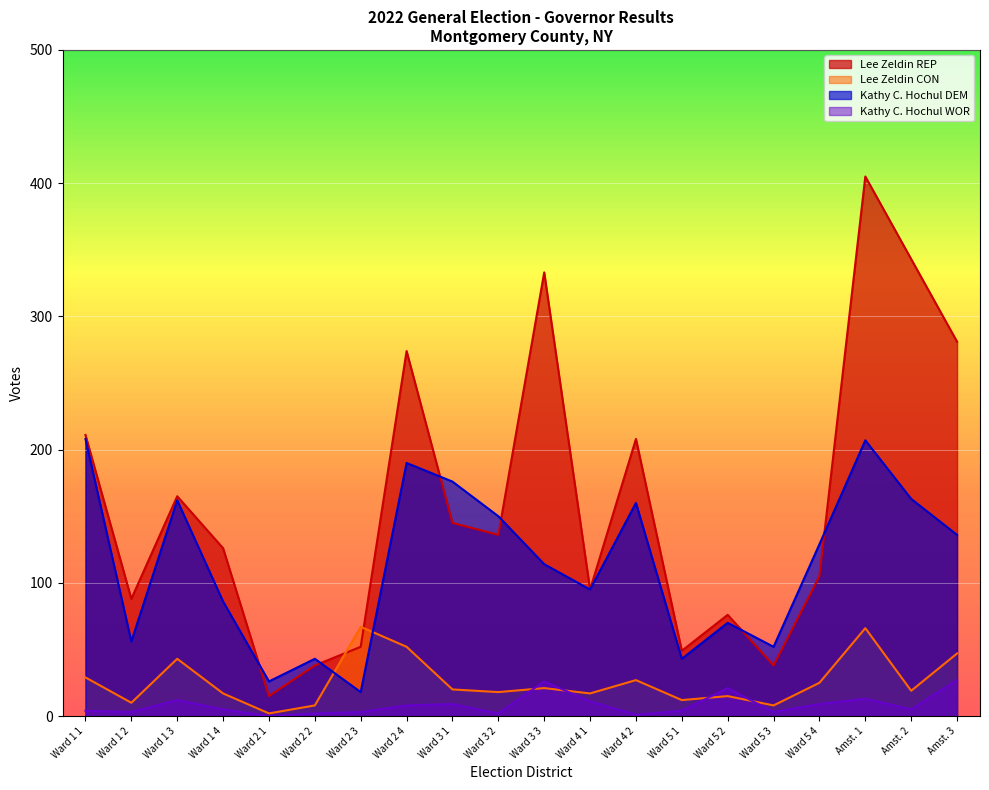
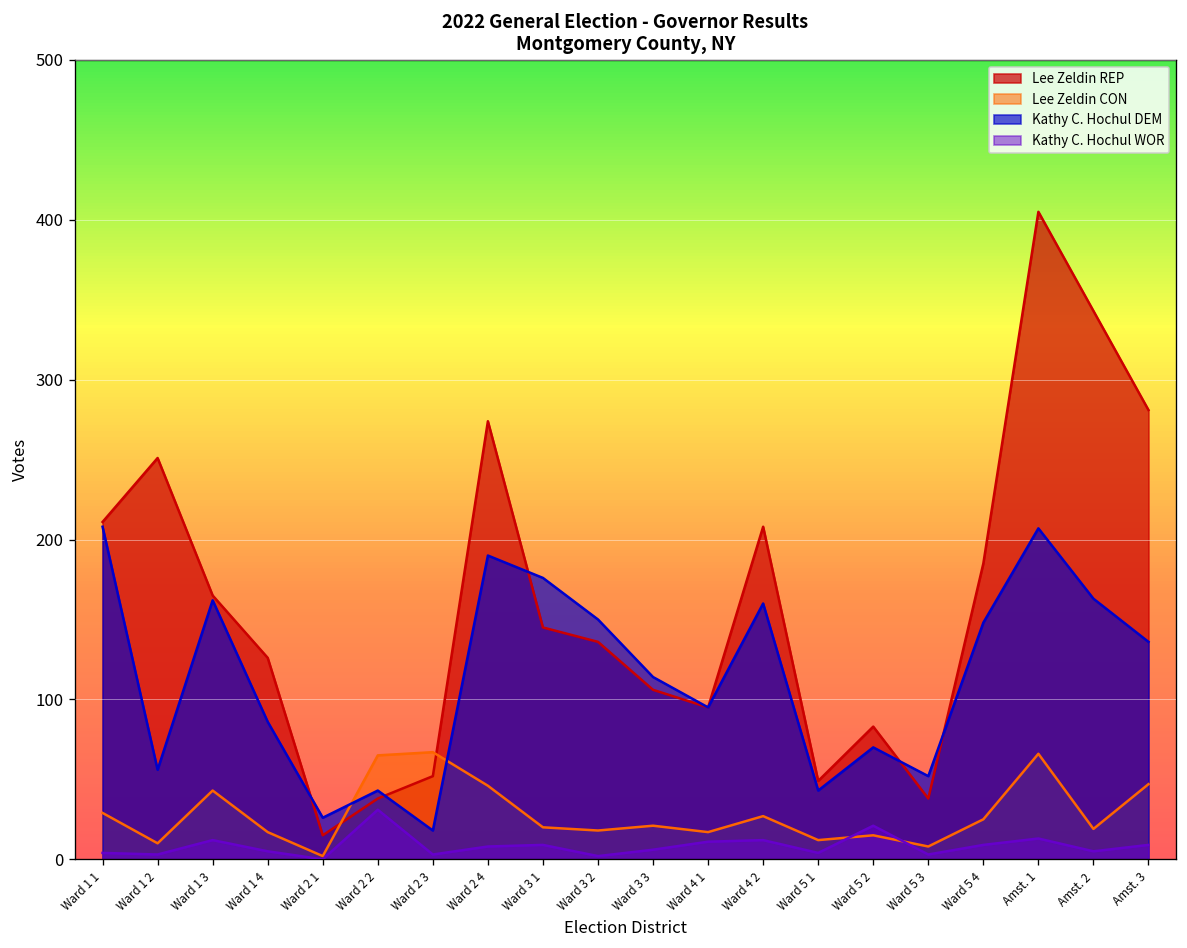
Lee Zeldin REP, Ward 1 2: 88 -> 251
Lee Zeldin CON, Ward 2 2: 8 -> 65
Kathy C. Hochul WOR, Ward 2 2: 2 -> 31
Lee Zeldin CON, Ward 2 4: 52 -> 46
Lee Zeldin REP, Ward 3 3: 333 -> 106
Kathy C. Hochul WOR, Ward 3 3: 26 -> 6
Kathy C. Hochul WOR, Ward 4 2: 1 -> 12
Lee Zeldin REP, Ward 5 2: 76 -> 83
Lee Zeldin REP, Ward 5 4: 105 -> 185
Kathy C. Hochul DEM, Ward 5 4: 129 -> 148
Kathy C. Hochul WOR, Amst. 3: 27 -> 9
